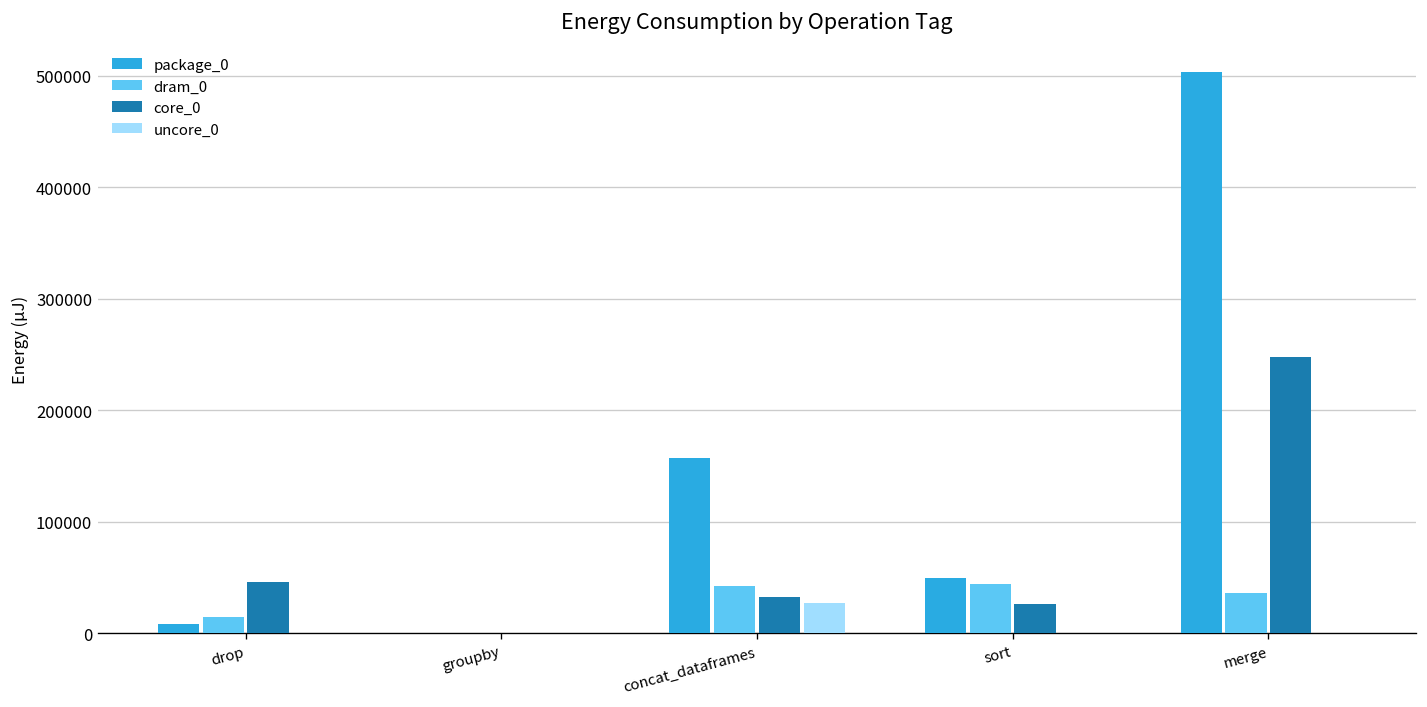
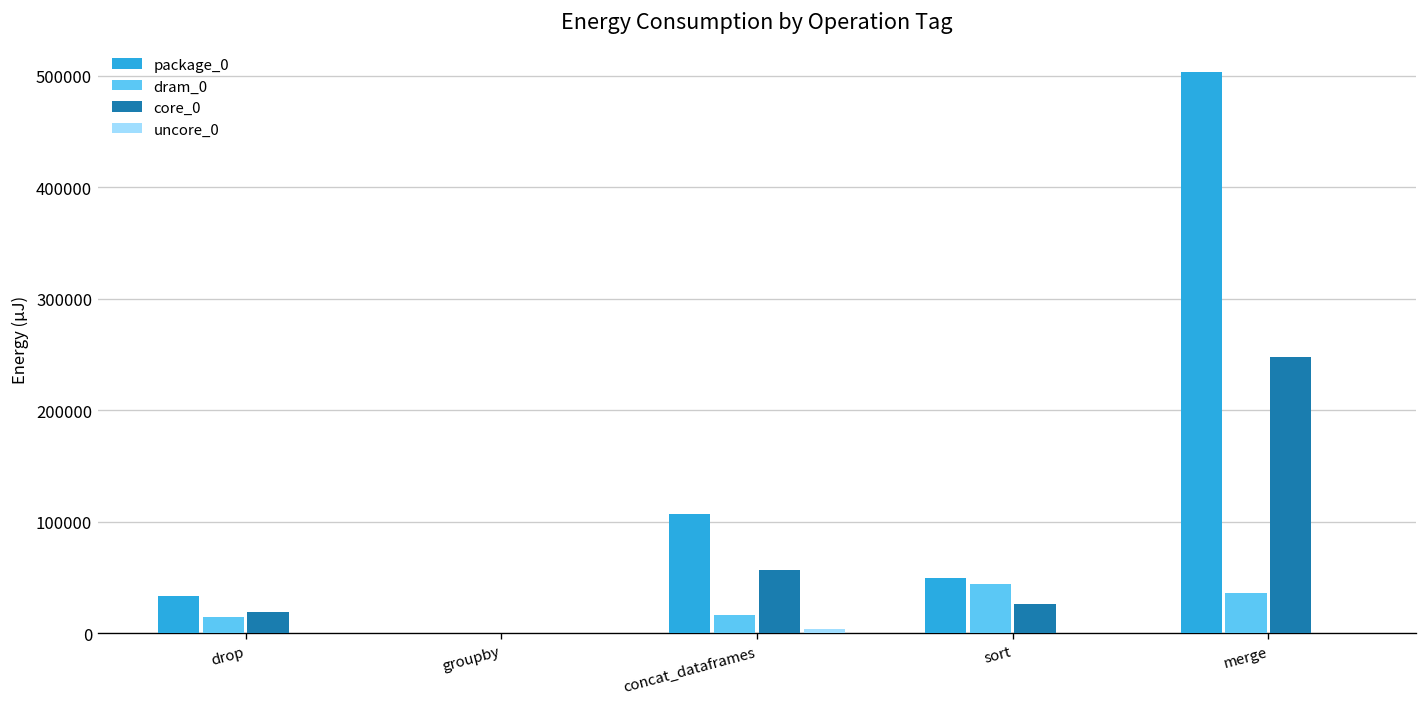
package_0, drop: 10000 -> 30000
core_0, drop: 50000 -> 20000
package_0, concat_dataframes: 160000 -> 110000
dram_0, concat_dataframes: 40000 -> 20000
core_0, concat_dataframes: 30000 -> 60000
uncore_0, concat_dataframes: 30000 -> 0
